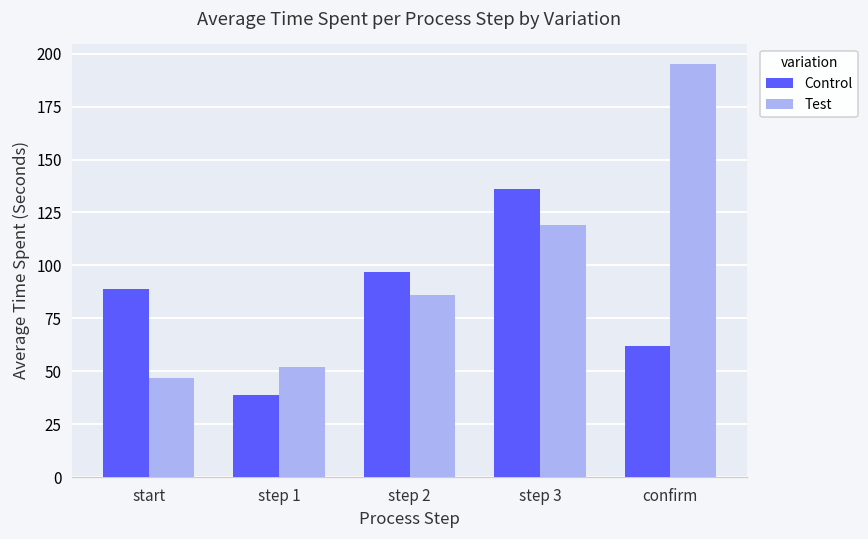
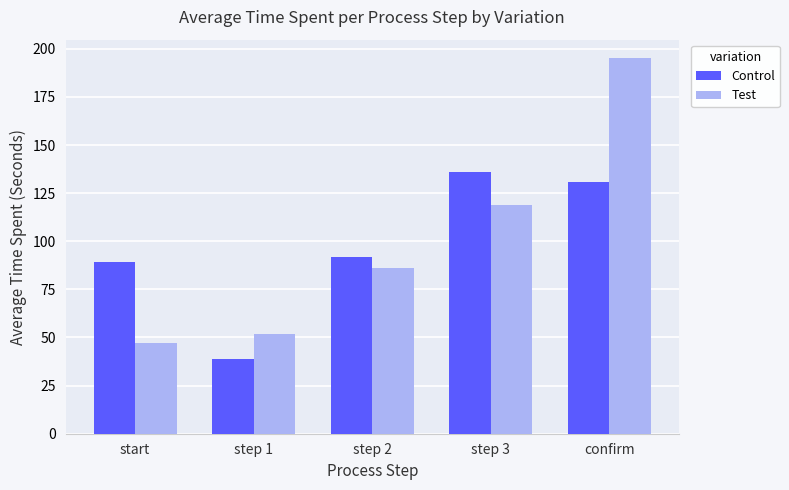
Control, step 2: 97 -> 92
Control, confirm: 62 -> 131
